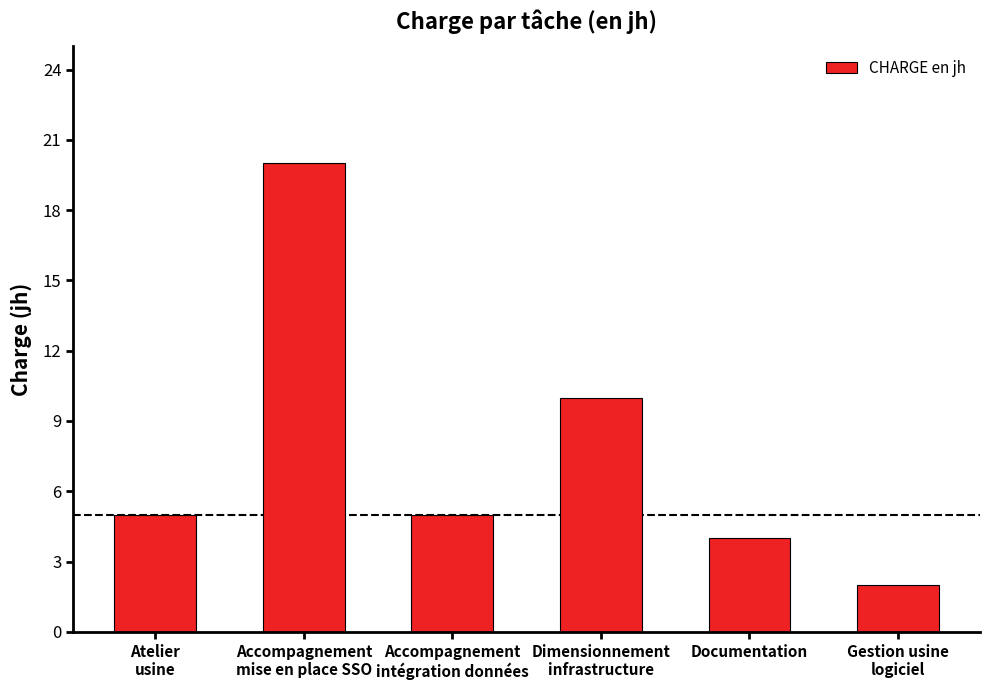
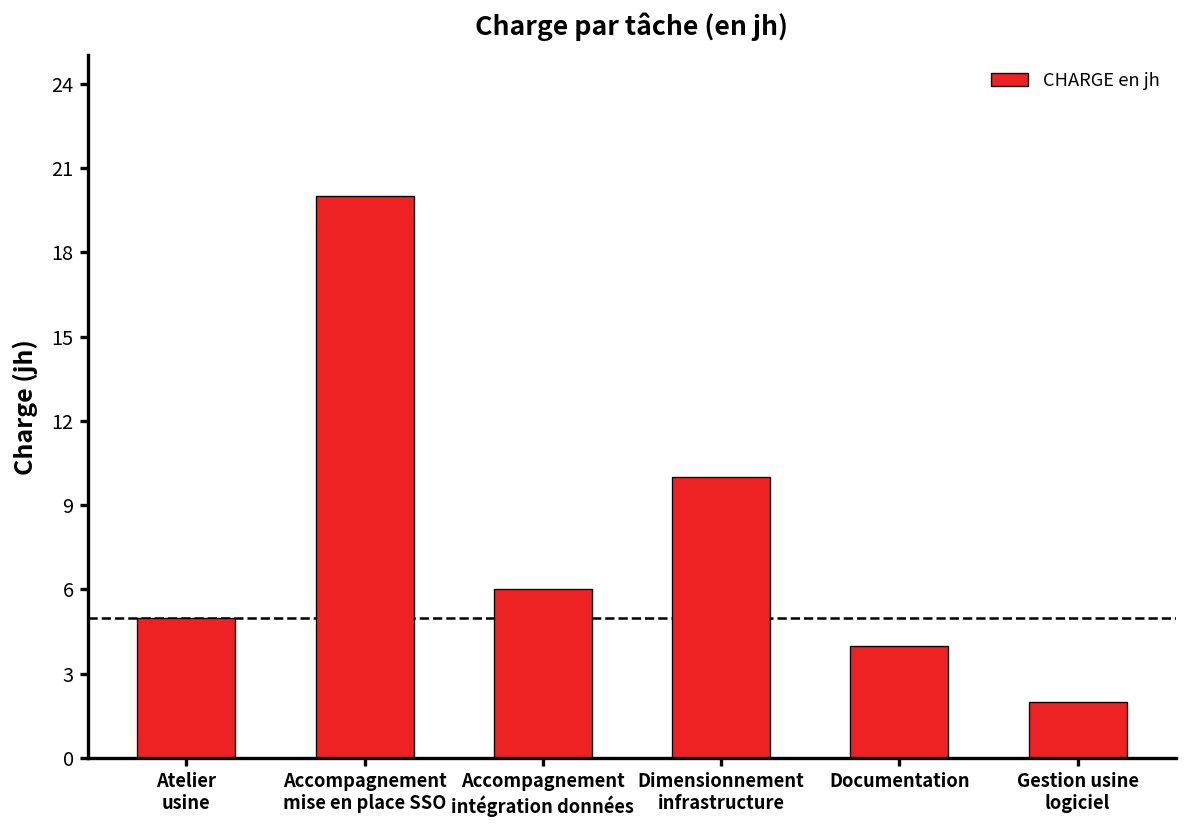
Accompagnement intégration données: 5 -> 6
